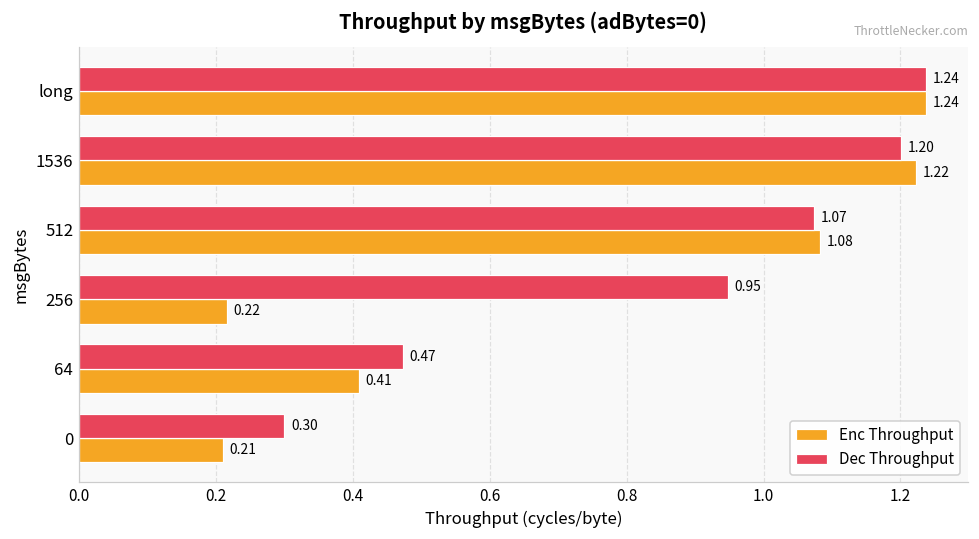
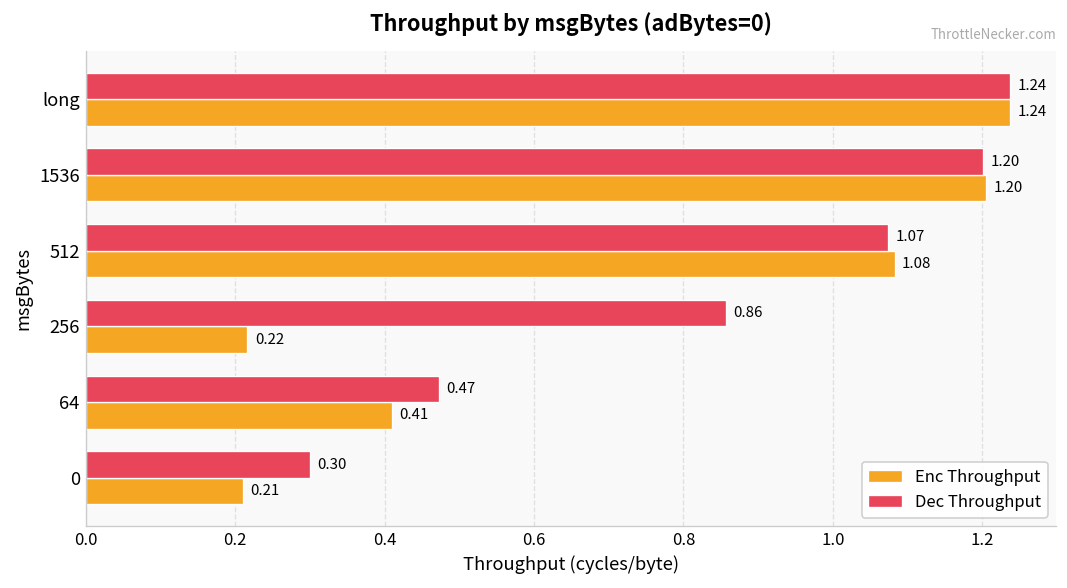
Enc Throughput, 1536: 1.22 -> 1.20
Dec Throughput, 256: 0.95 -> 0.86
